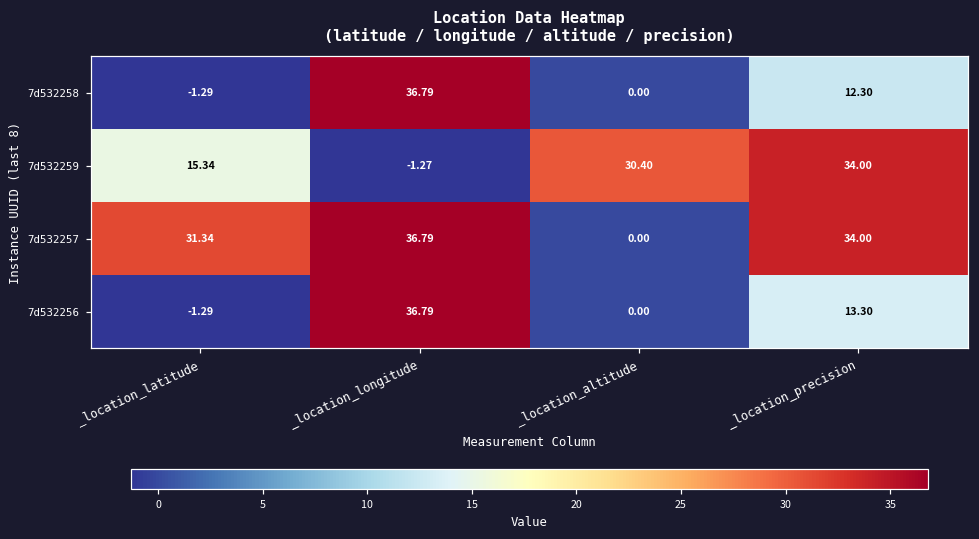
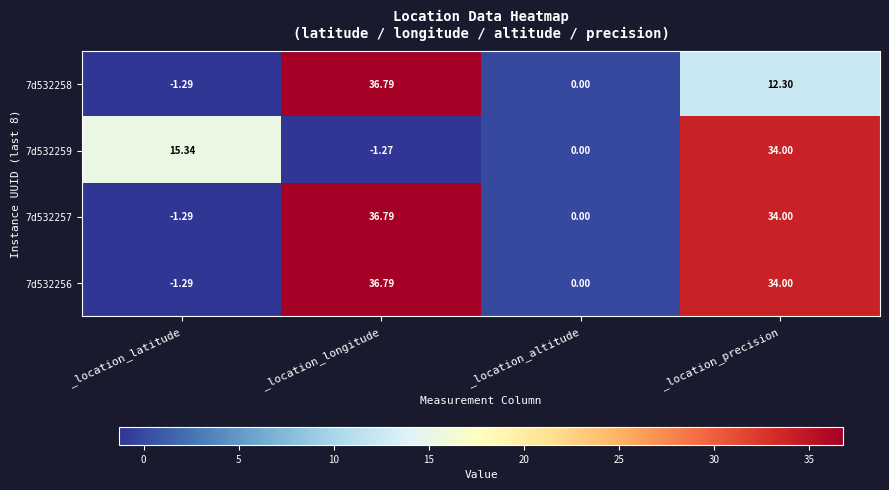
7d532259, _location_altitude: 30.40 -> 0.00
7d532257, _location_latitude: 31.34 -> -1.29
7d532256, _location_precision: 13.30 -> 34.00
